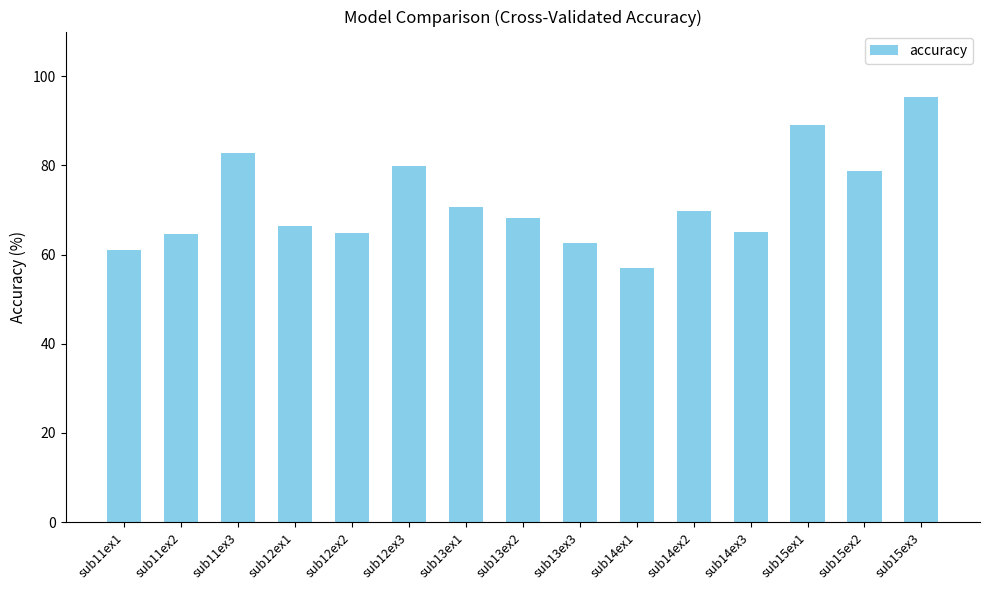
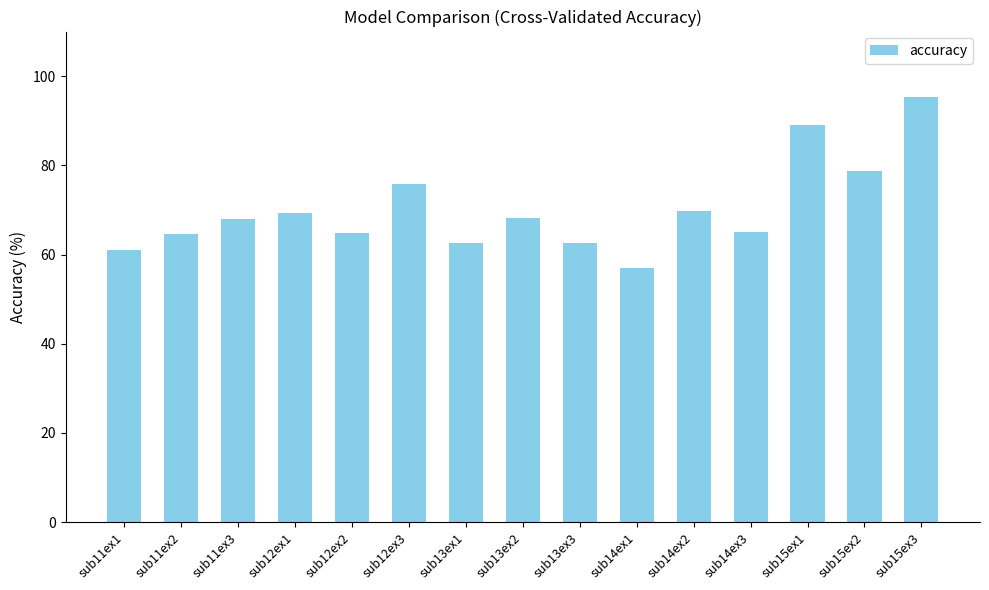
sub11ex3: 83 -> 68
sub12ex1: 66 -> 69
sub12ex3: 80 -> 76
sub13ex1: 71 -> 63
